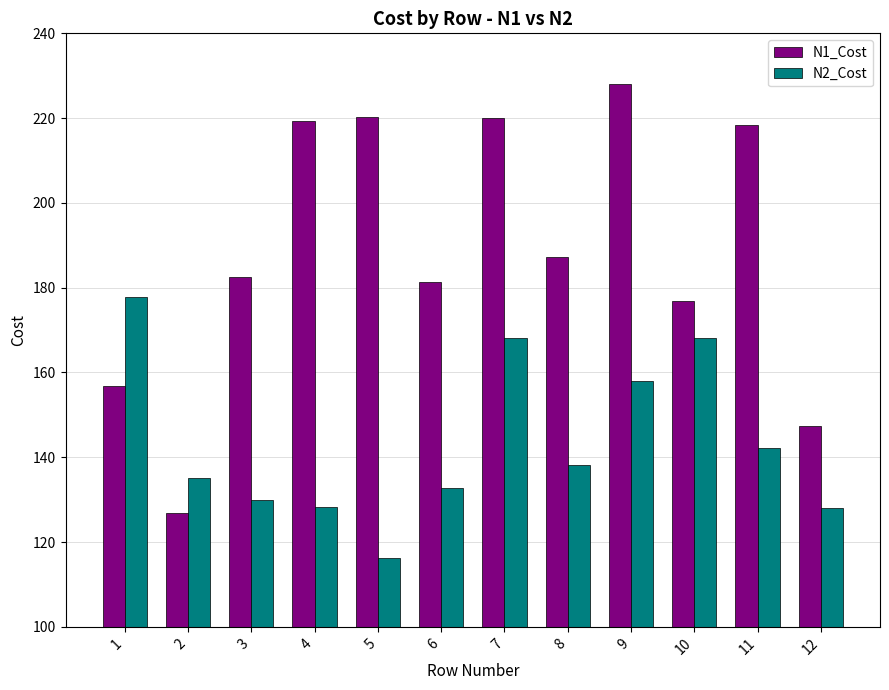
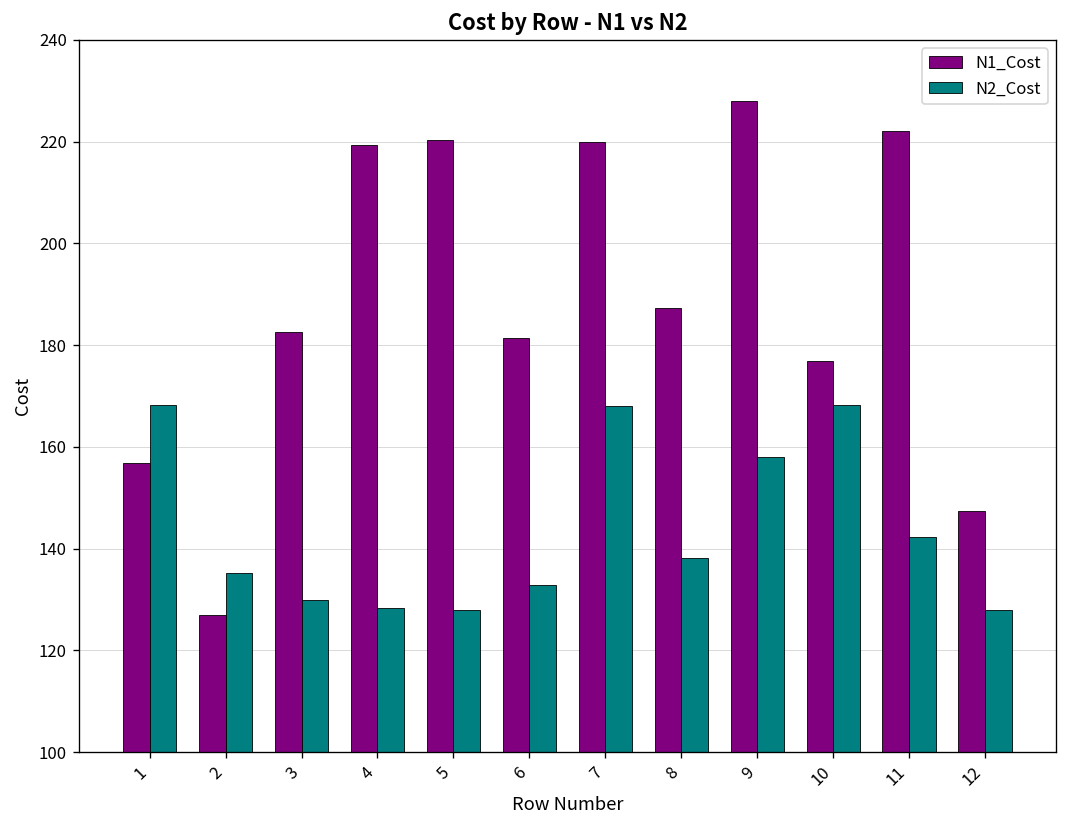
N2_Cost, 1: 178 -> 168
N2_Cost, 5: 116 -> 128
N1_Cost, 11: 218 -> 222
